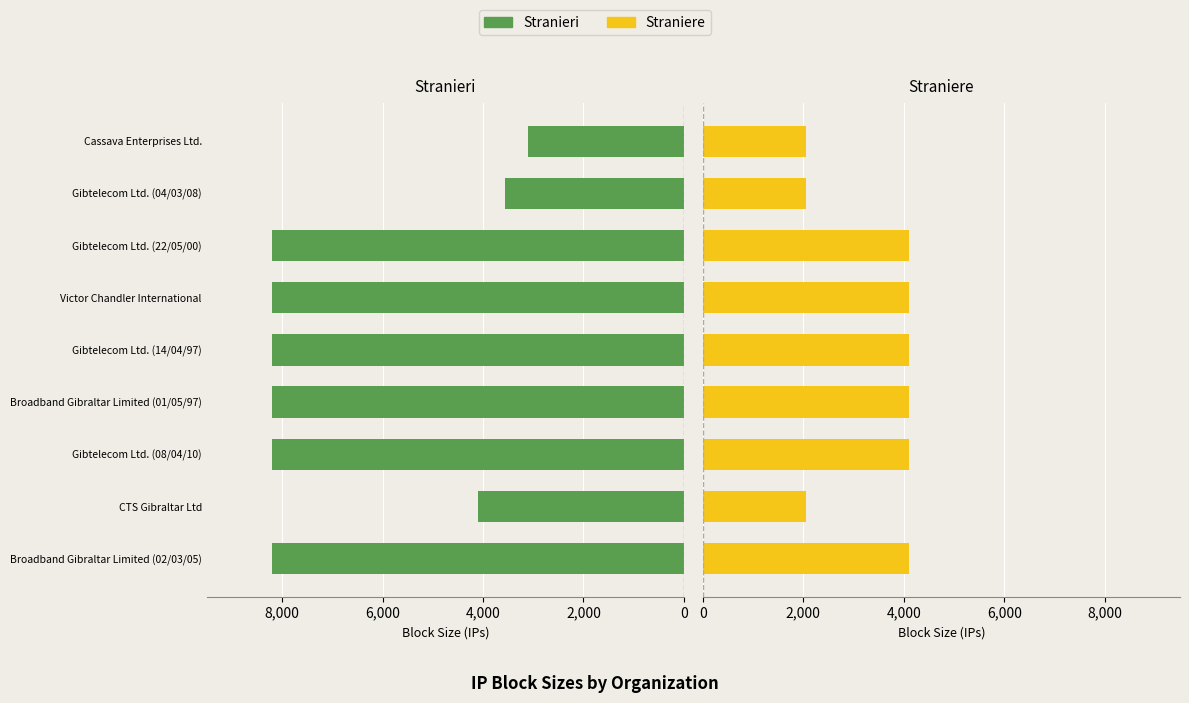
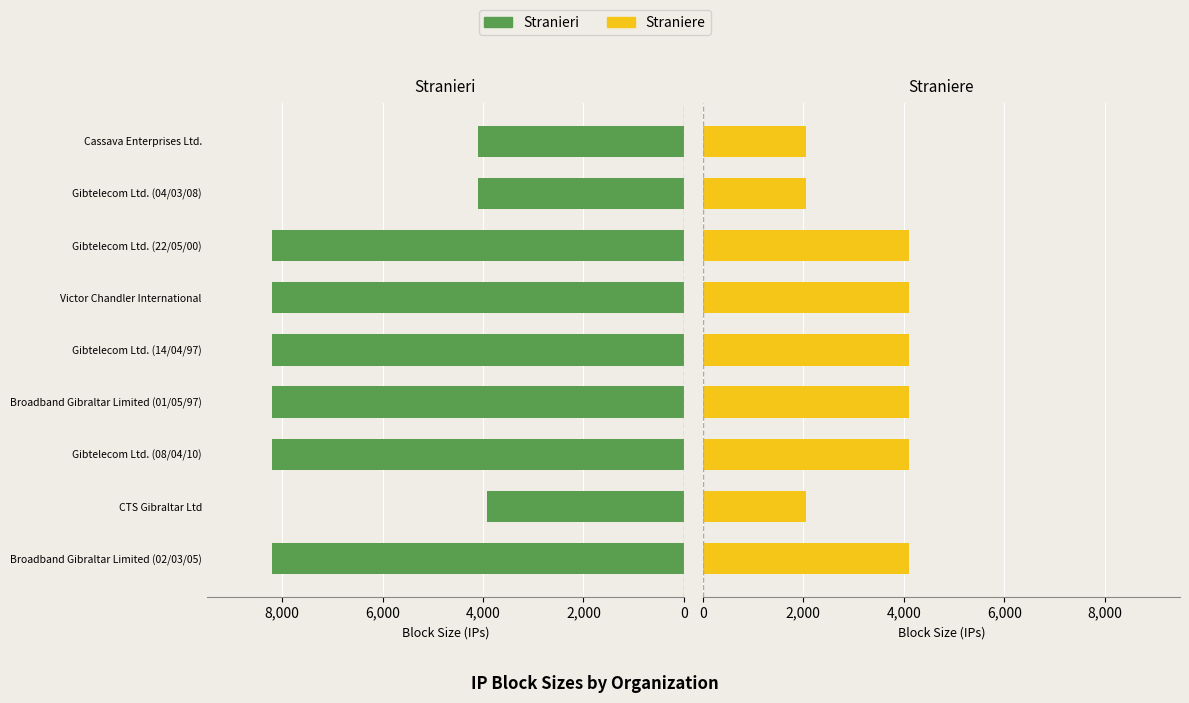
Stranieri, Cassava Enterprises Ltd.: 3,100 -> 4,100
Stranieri, Gibtelecom Ltd. (04/03/08): 3,600 -> 4,100
Stranieri, CTS Gibraltar Ltd: 4,100 -> 3,900
